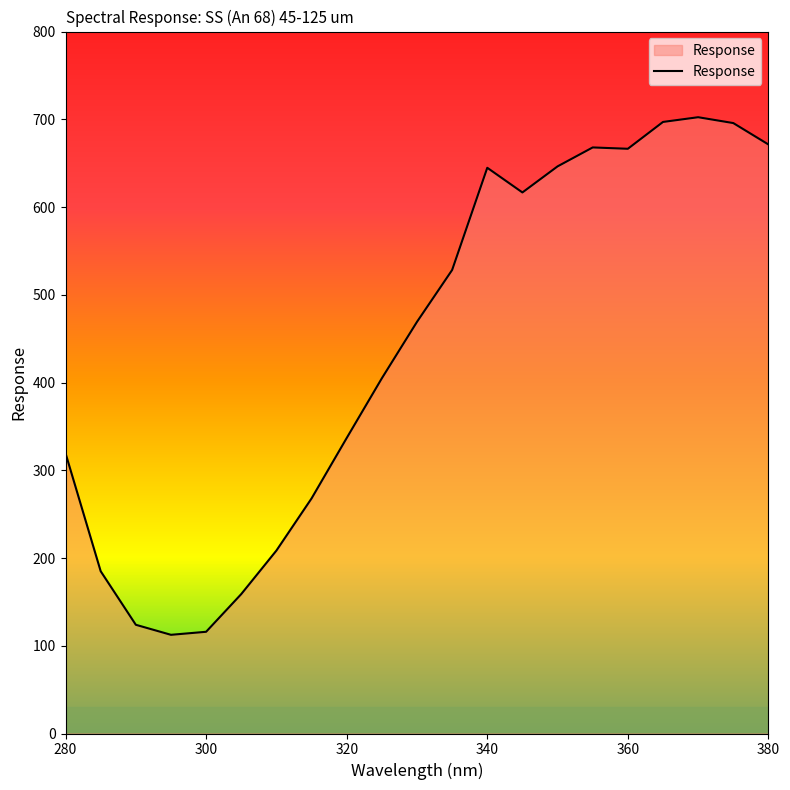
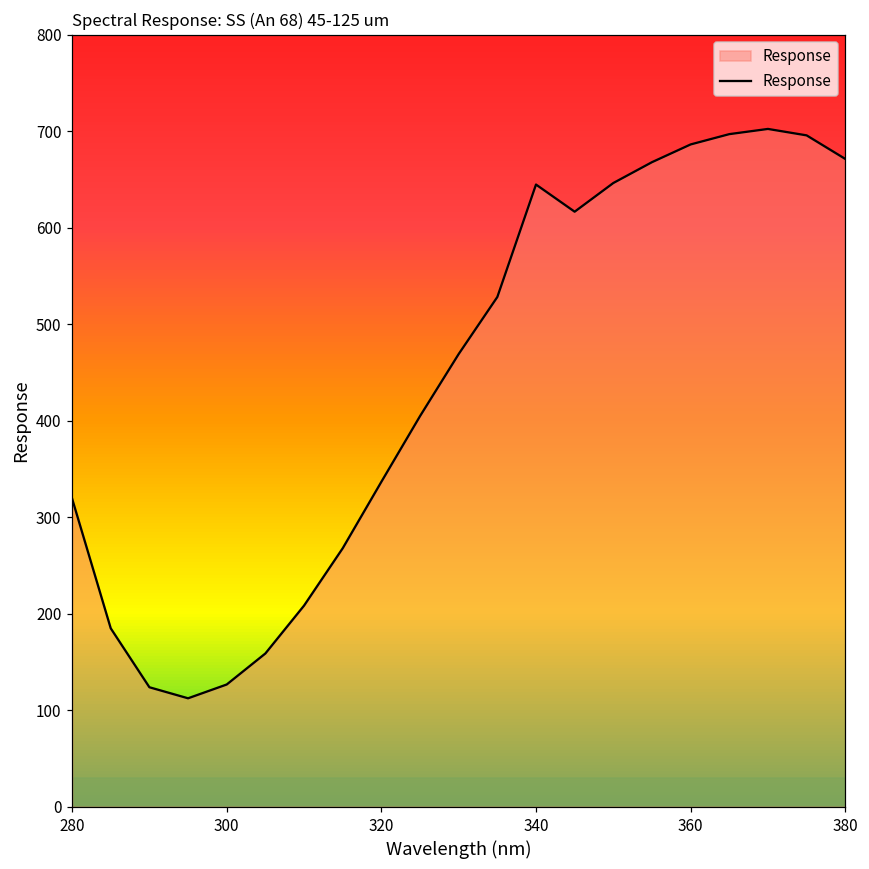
300: 120 -> 130
360: 670 -> 690
